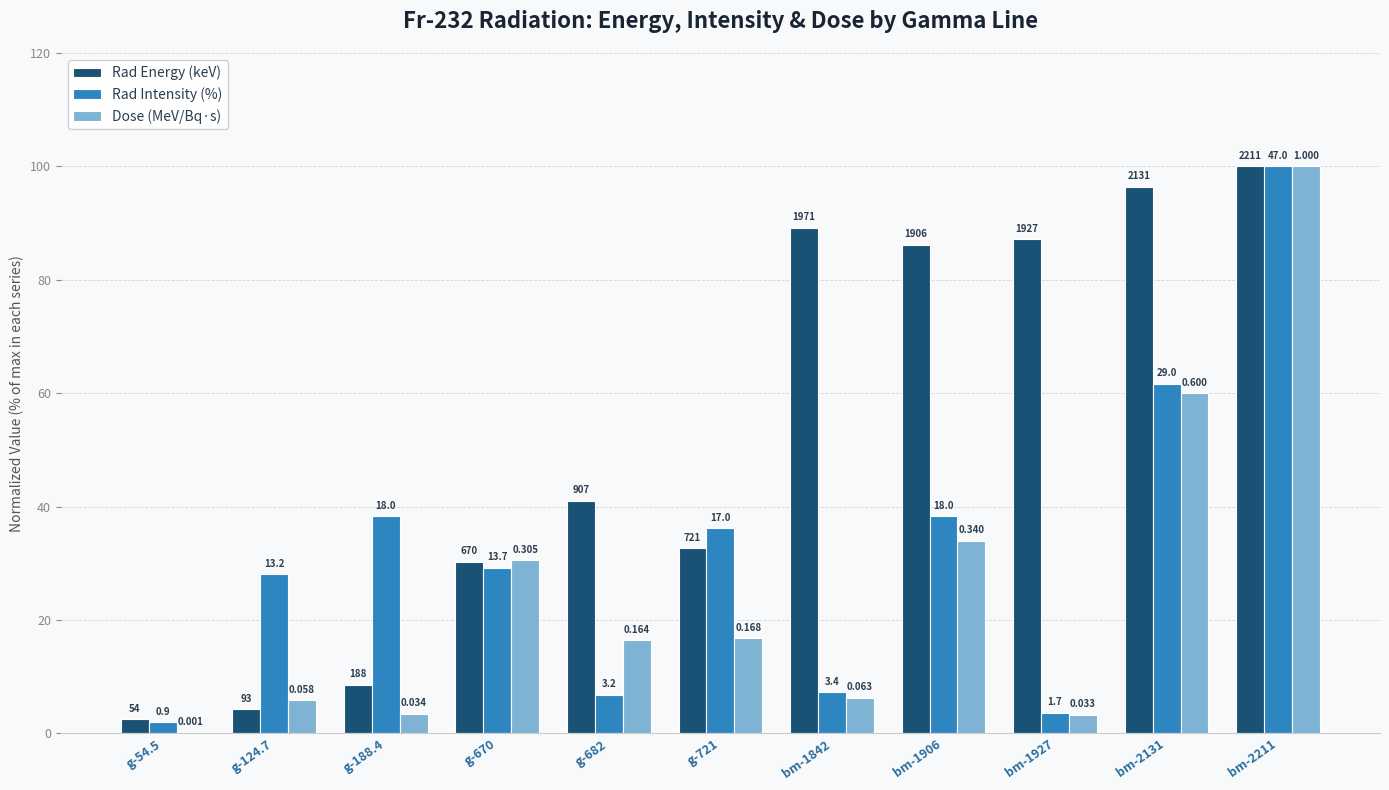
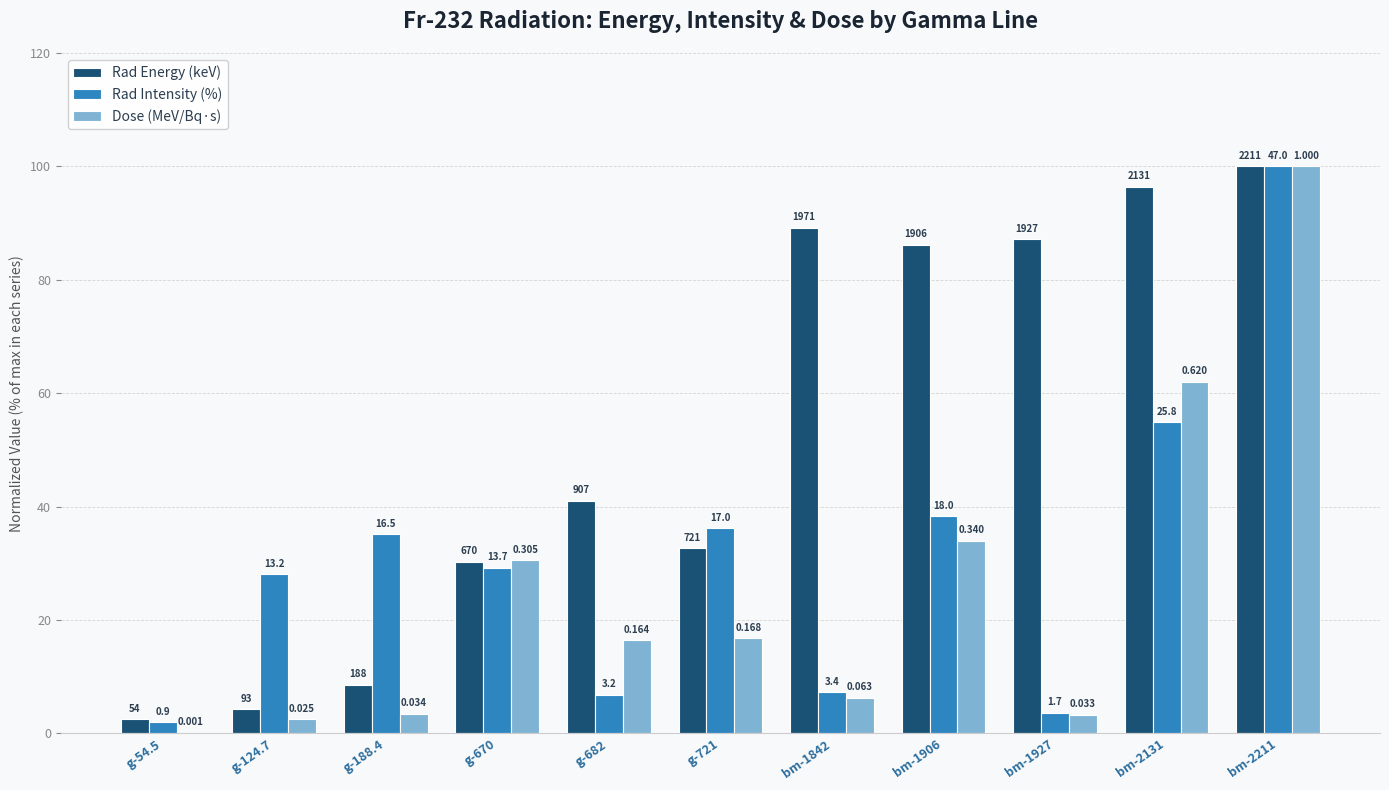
Dose (MeV/Bq·s), g-124.7: 0.058 -> 0.025
Rad Intensity (%), g-188.4: 18.0 -> 16.5
Rad Intensity (%), bm-2131: 29.0 -> 25.8
Dose (MeV/Bq·s), bm-2131: 0.600 -> 0.620
